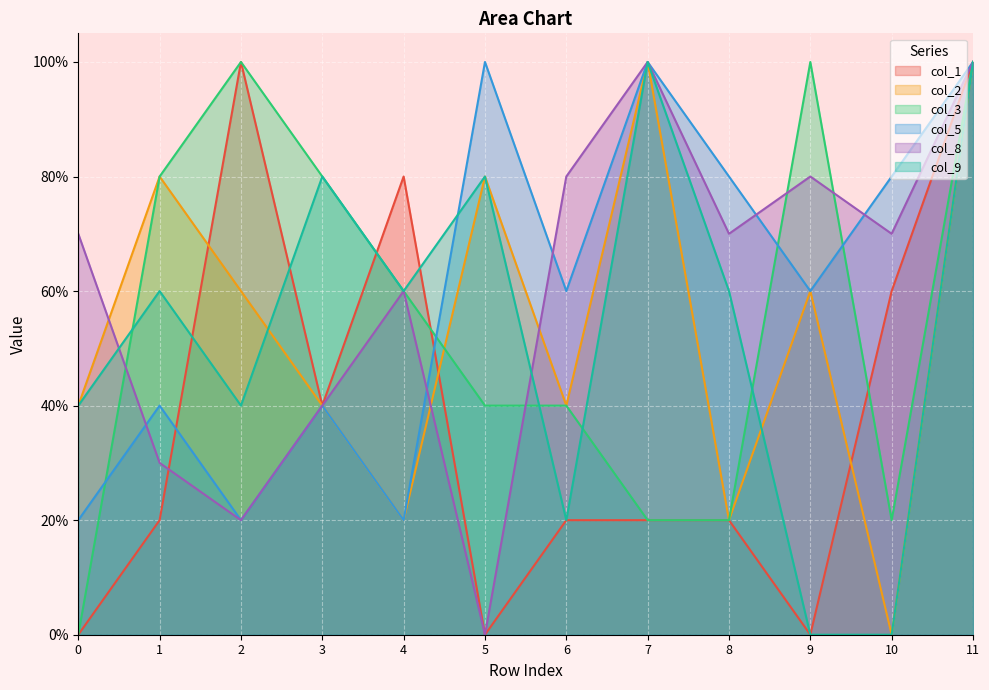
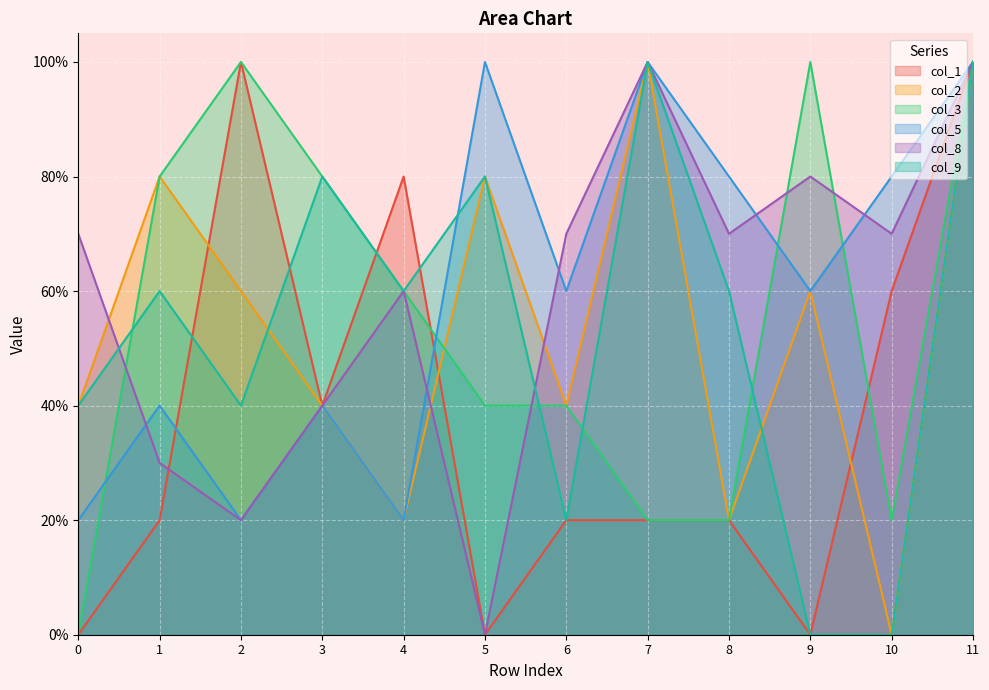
col_8, 6: 80% -> 70%
